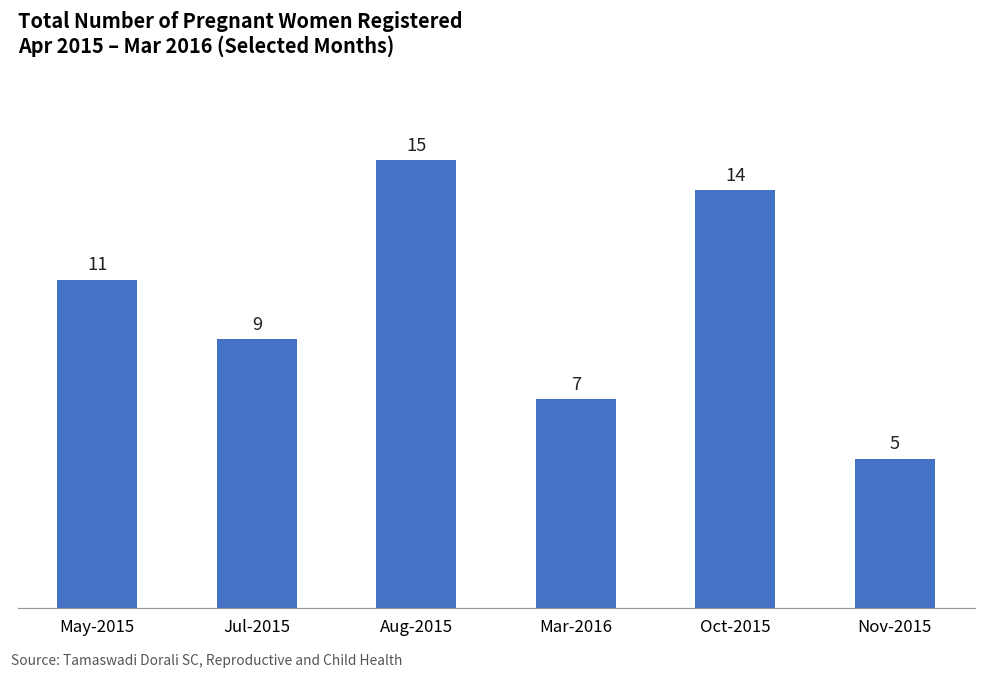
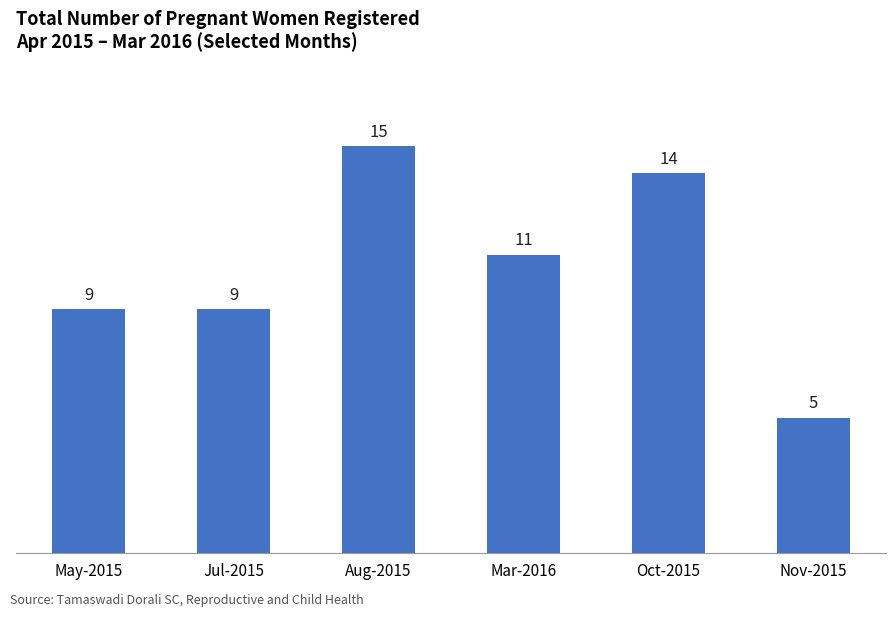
May-2015: 11 -> 9
Mar-2016: 7 -> 11
